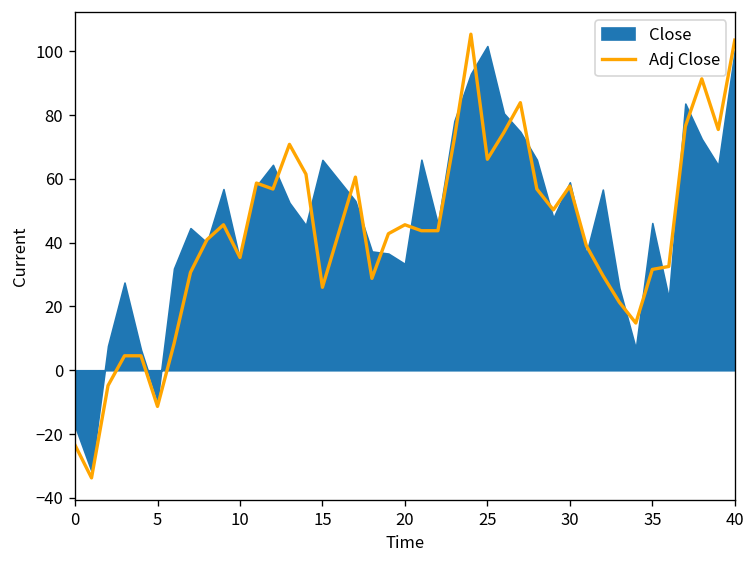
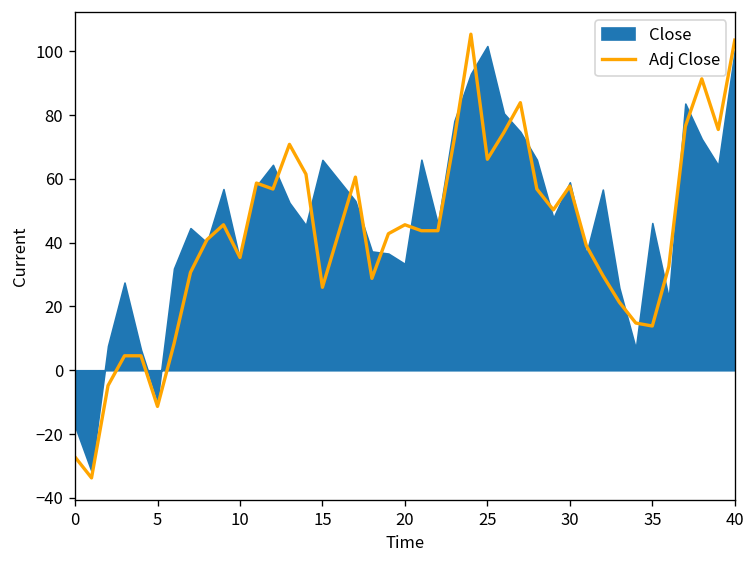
Adj Close, 0: -23 -> -27
Adj Close, 35: 32 -> 14
